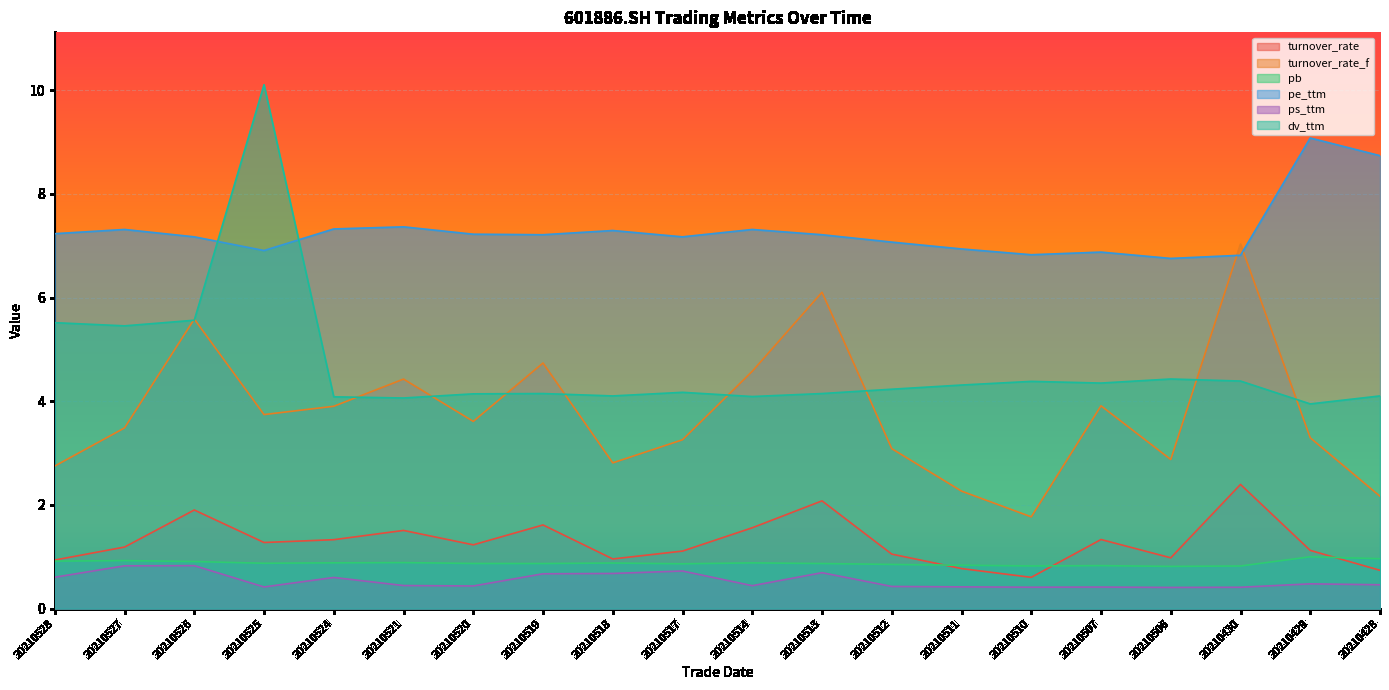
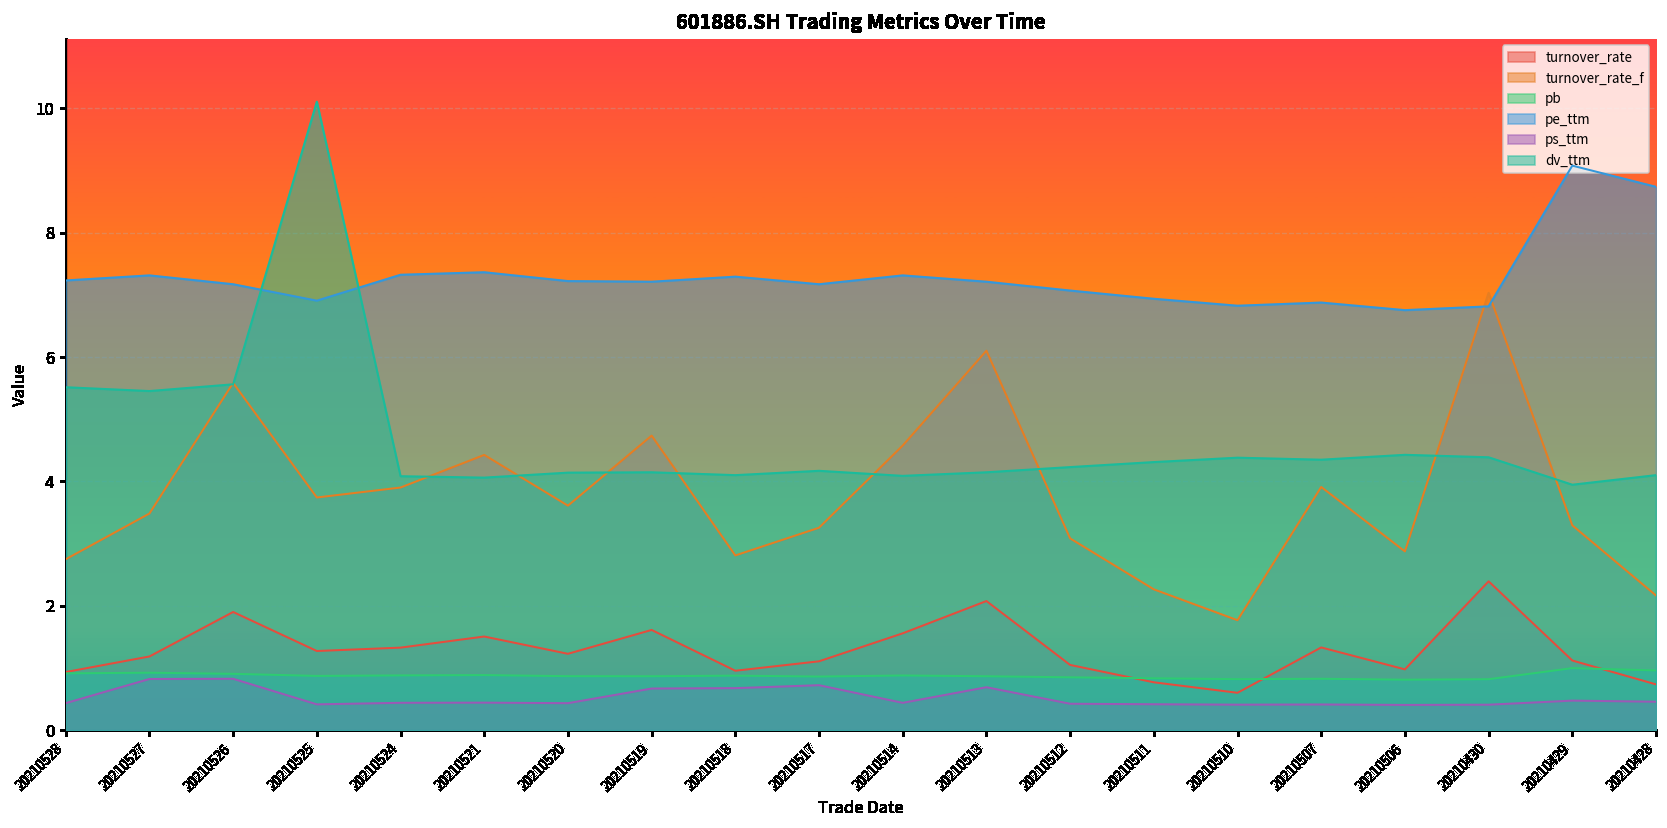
ps_ttm, 20210528: 0.6 -> 0.4
ps_ttm, 20210524: 0.6 -> 0.4
